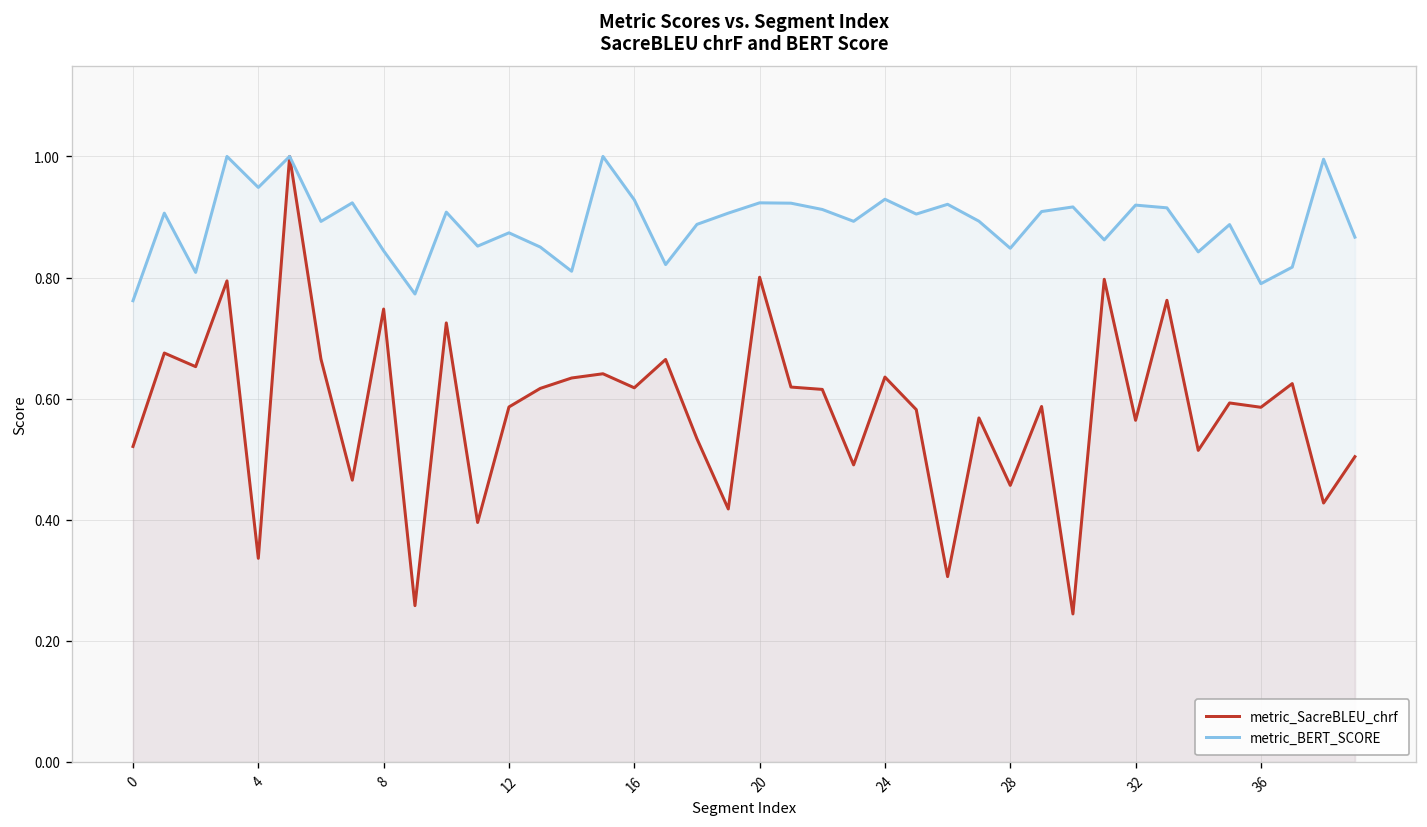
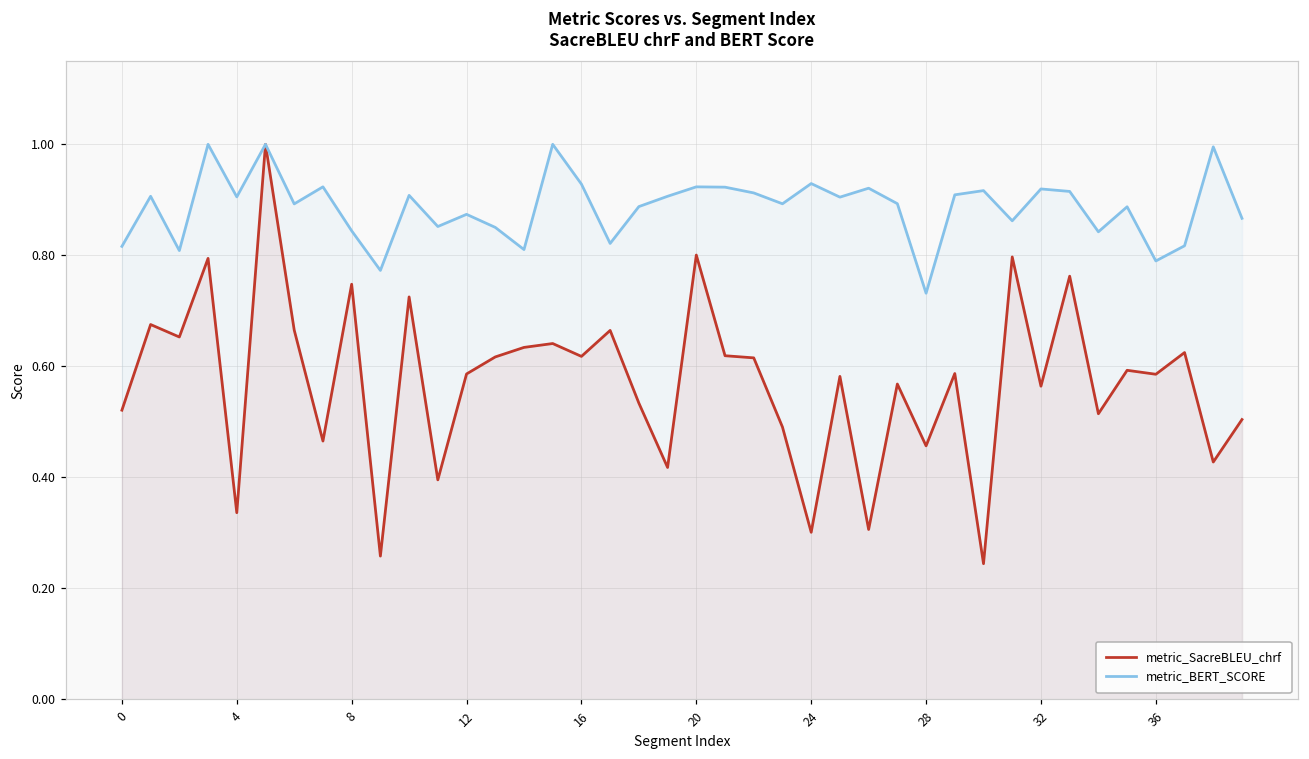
metric_BERT_SCORE, 0: 0.76 -> 0.82
metric_BERT_SCORE, 4: 0.95 -> 0.91
metric_SacreBLEU_chrf, 24: 0.64 -> 0.30
metric_BERT_SCORE, 28: 0.85 -> 0.73
